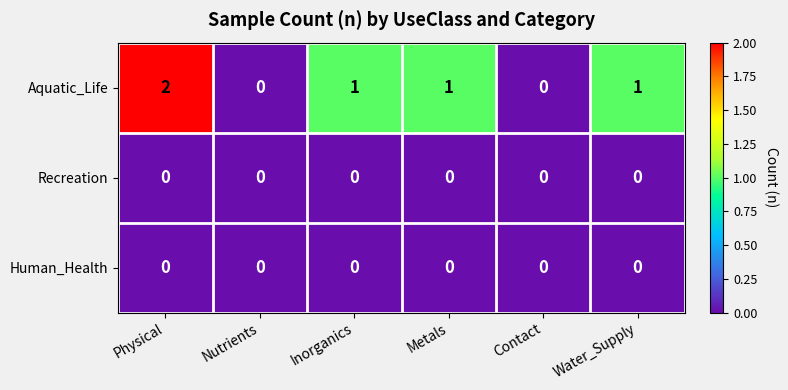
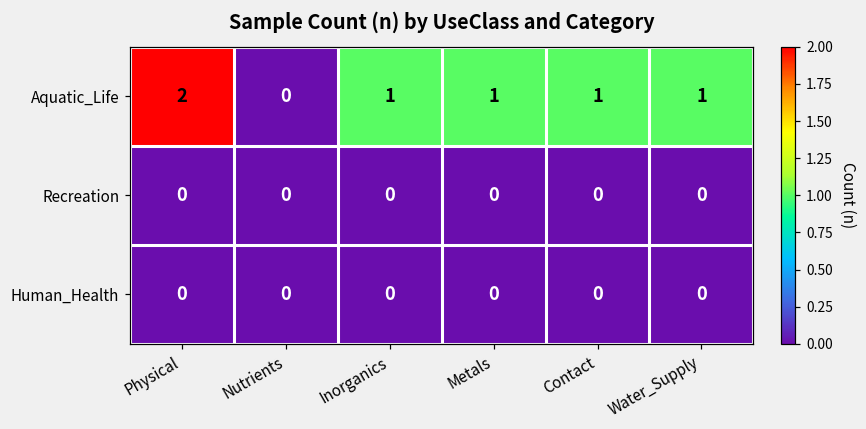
Aquatic_Life, Contact: 0 -> 1
